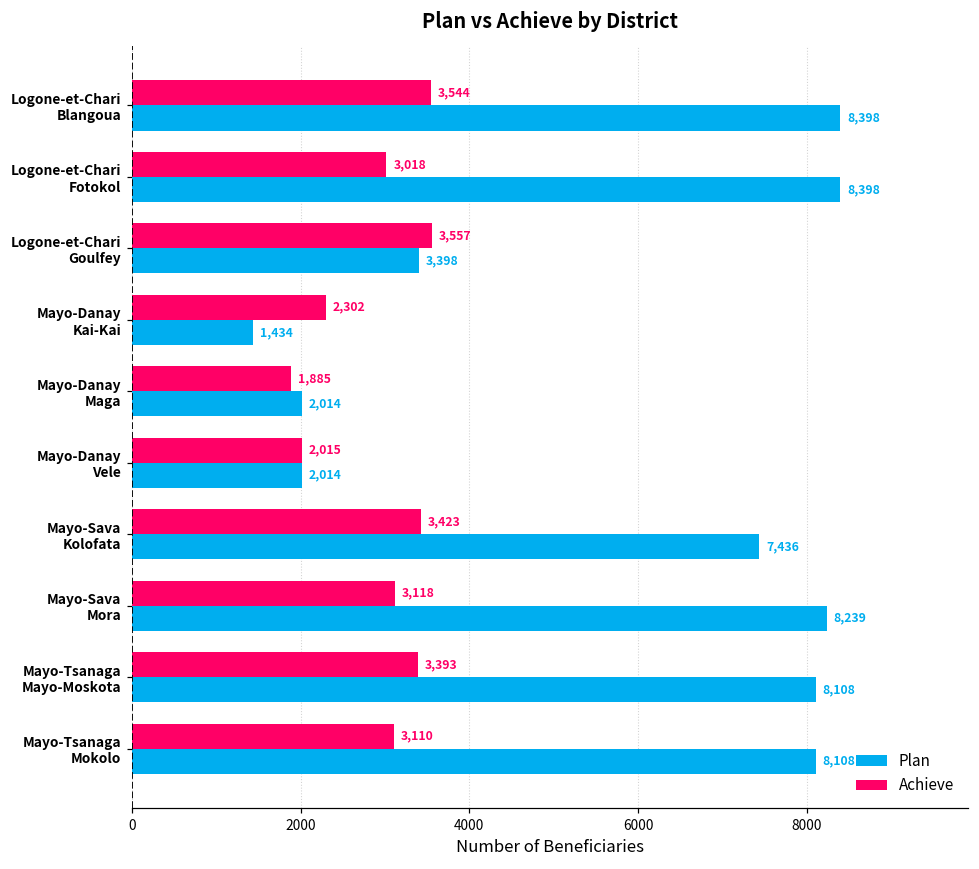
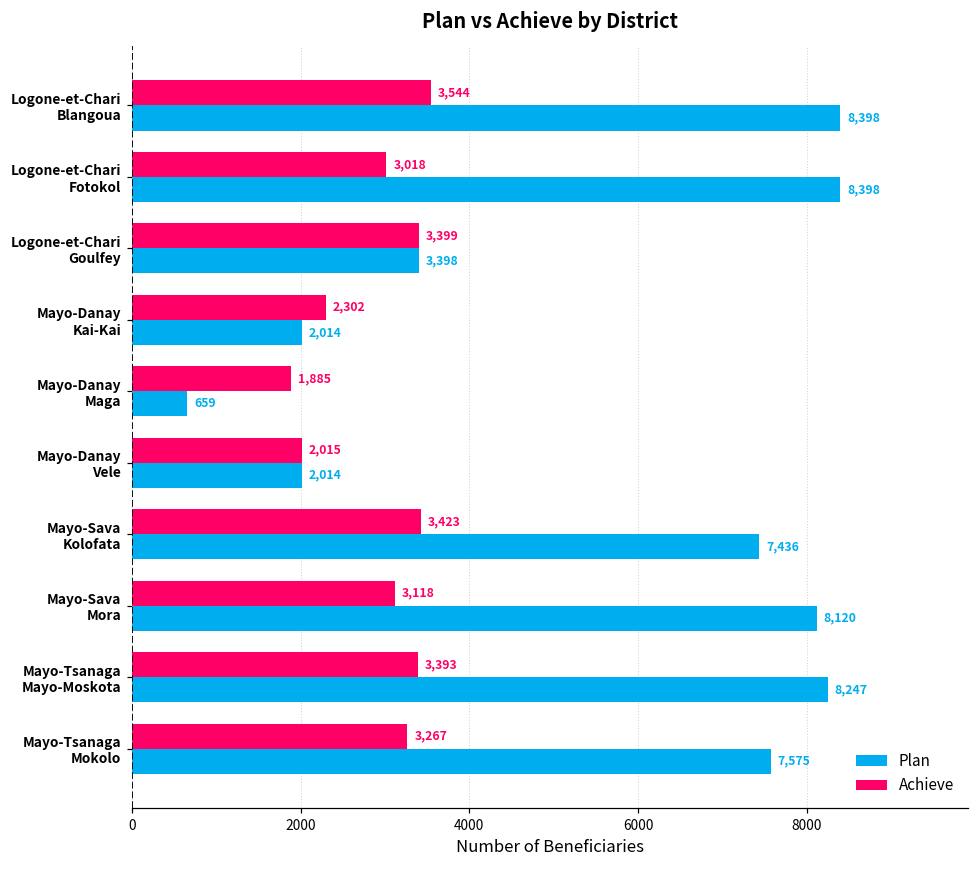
Achieve, Logone-et-Chari Goulfey: 3,557 -> 3,399
Plan, Mayo-Danay Kai-Kai: 1,434 -> 2,014
Plan, Mayo-Danay Maga: 2,014 -> 659
Plan, Mayo-Sava Mora: 8,239 -> 8,120
Plan, Mayo-Tsanaga Mayo-Moskota: 8,108 -> 8,247
Achieve, Mayo-Tsanaga Mokolo: 3,110 -> 3,267
Plan, Mayo-Tsanaga Mokolo: 8,108 -> 7,575
